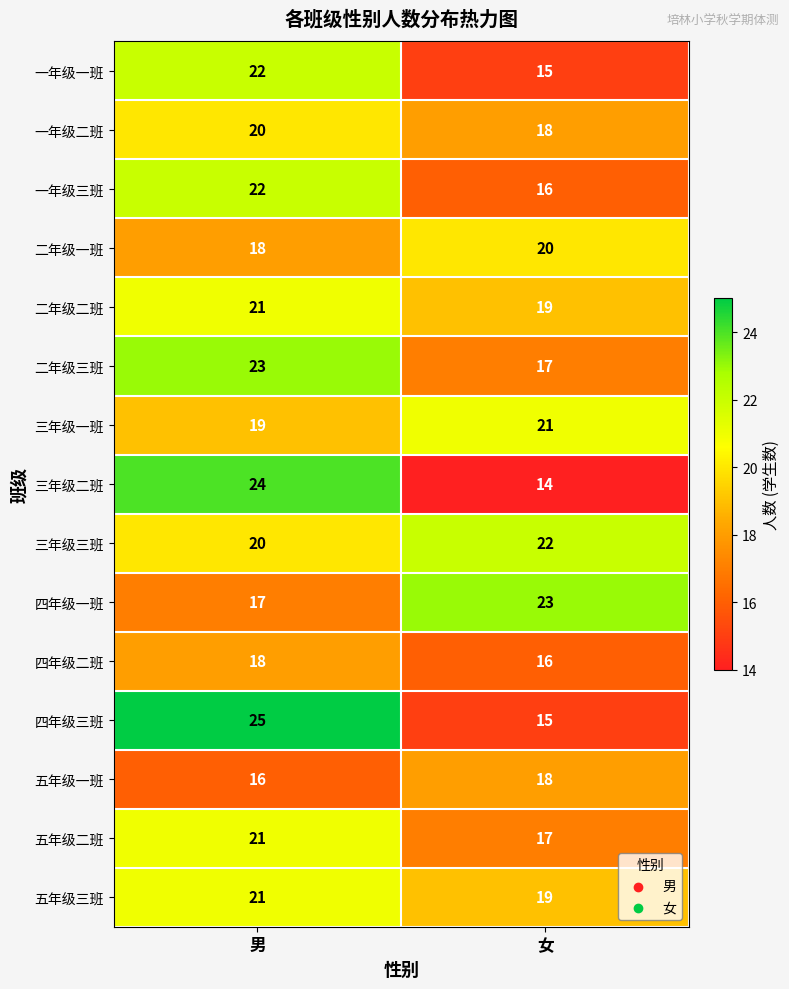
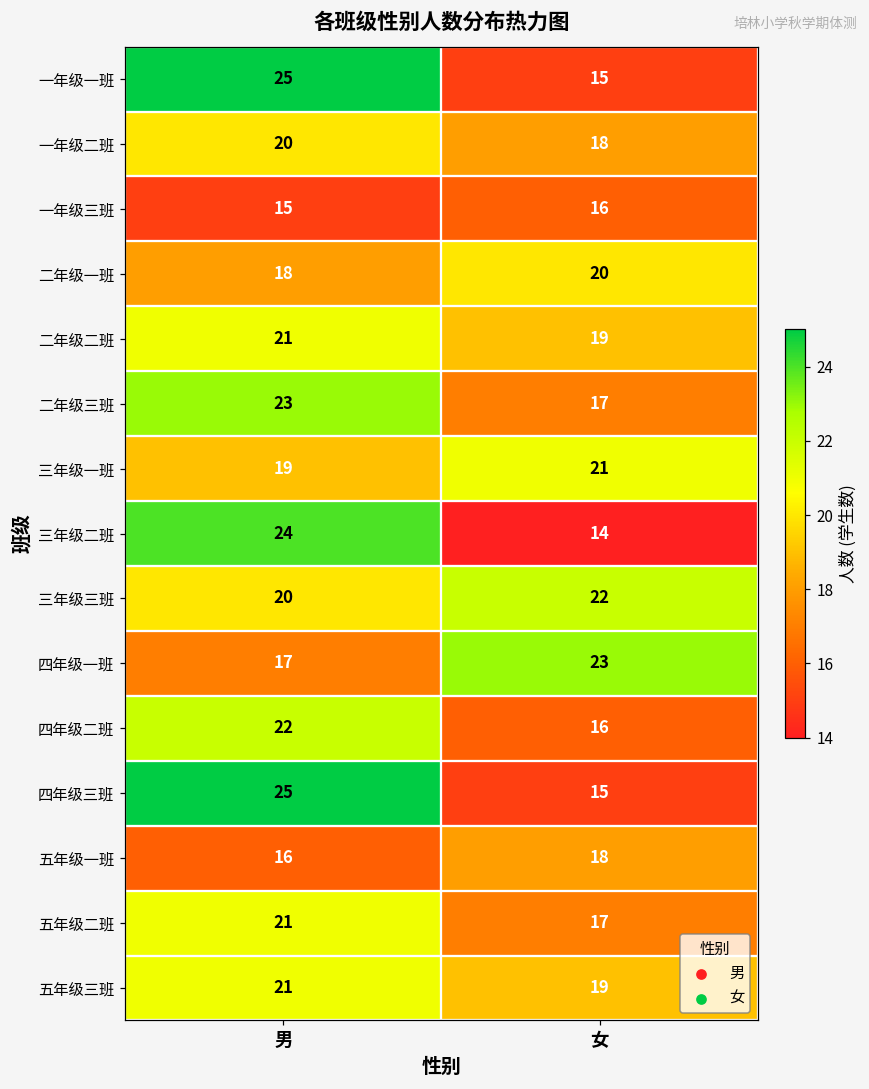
一年级一班, 男: 22 -> 25
一年级三班, 男: 22 -> 15
四年级二班, 男: 18 -> 22
